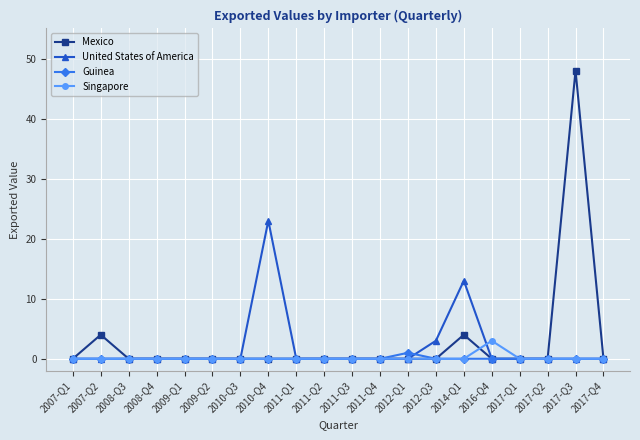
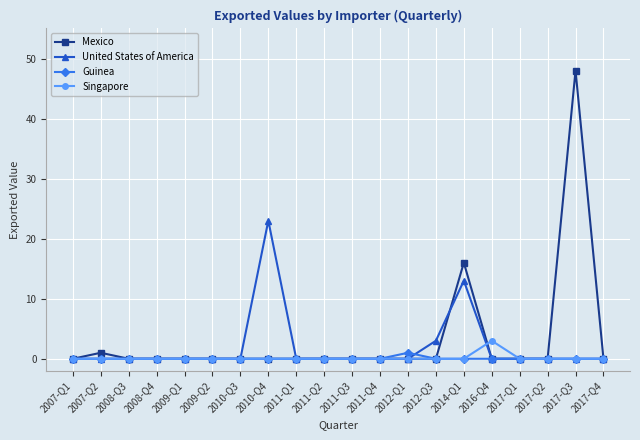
Mexico, 2007-Q2: 4 -> 1
Mexico, 2014-Q1: 4 -> 16
